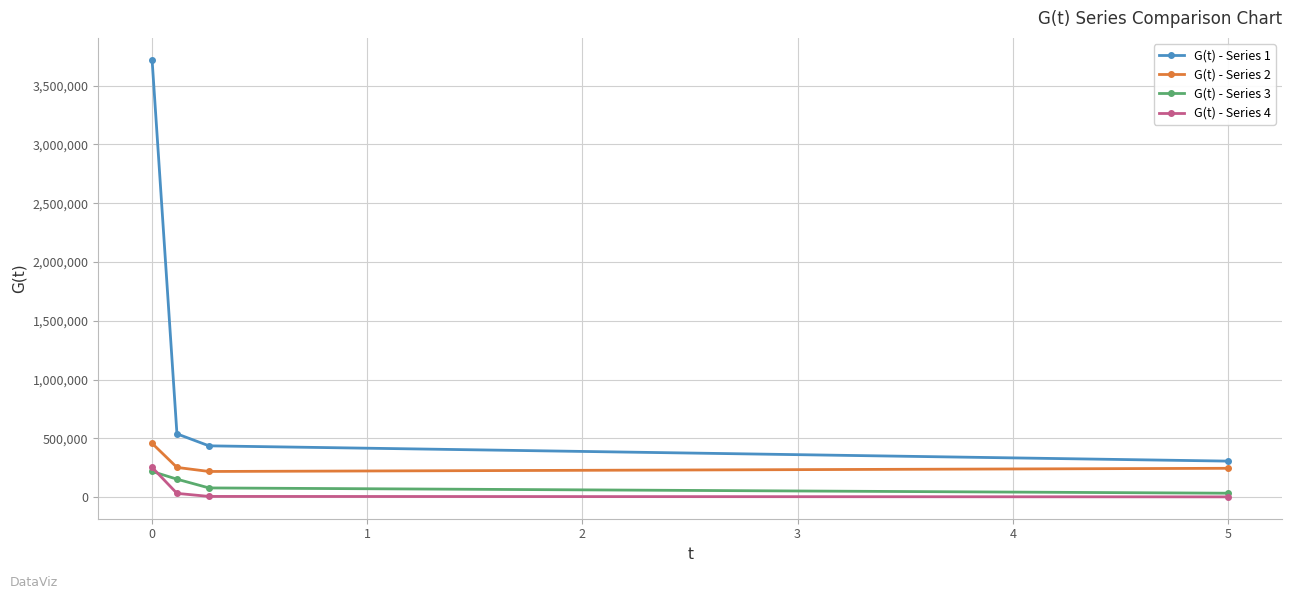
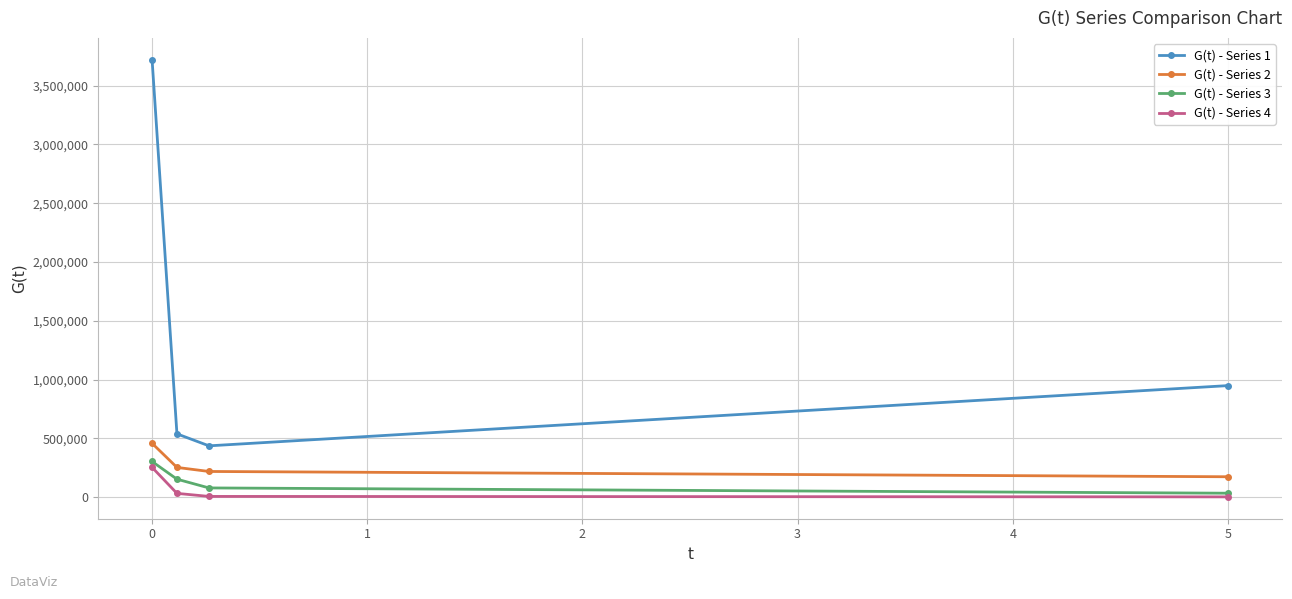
G(t) - Series 3, 0: 220,000 -> 300,000
G(t) - Series 1, 5: 310,000 -> 950,000
G(t) - Series 2, 5: 240,000 -> 170,000
